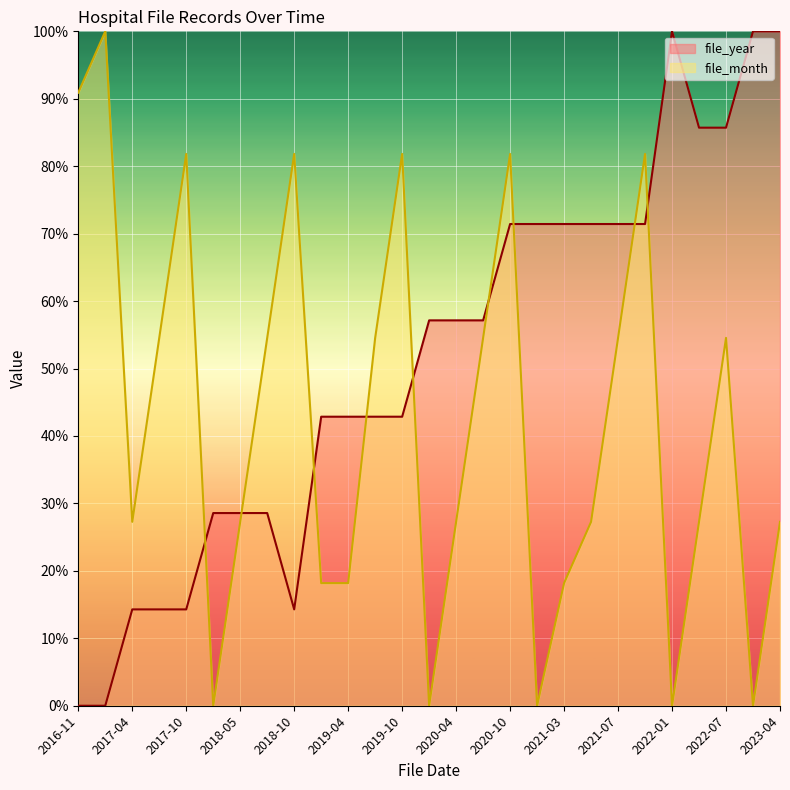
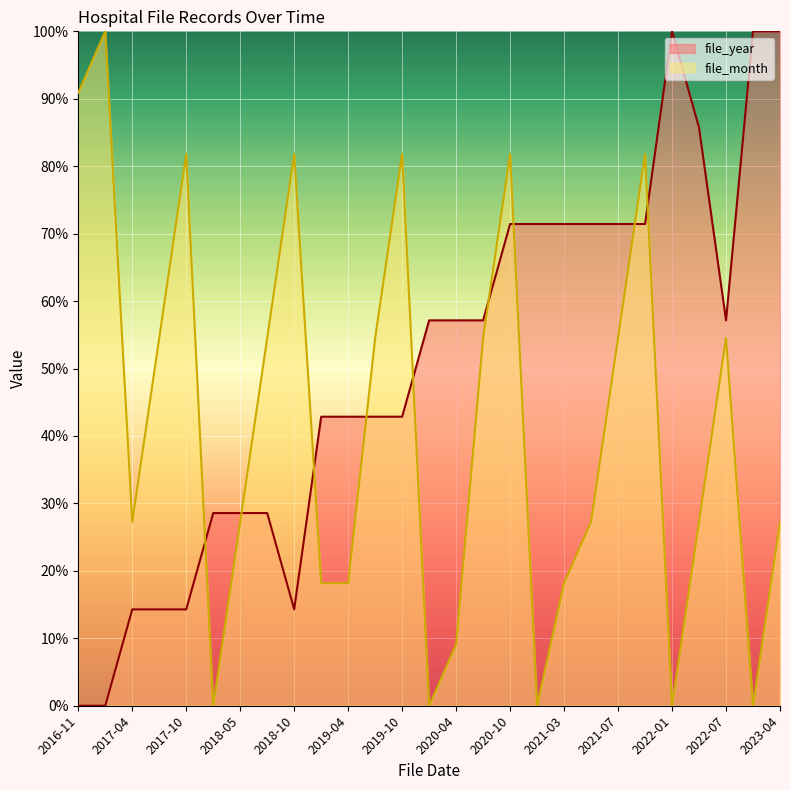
file_month, 2020-04: 27% -> 9%
file_year, 2022-07: 86% -> 57%
